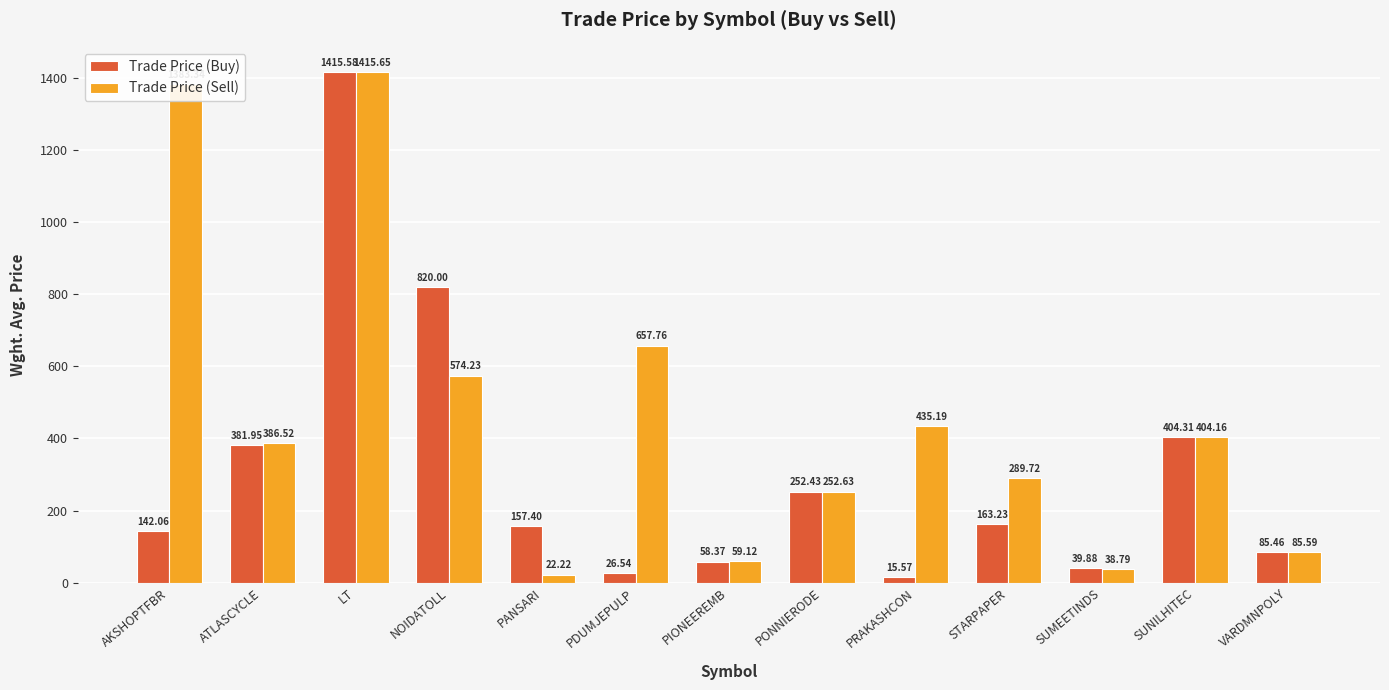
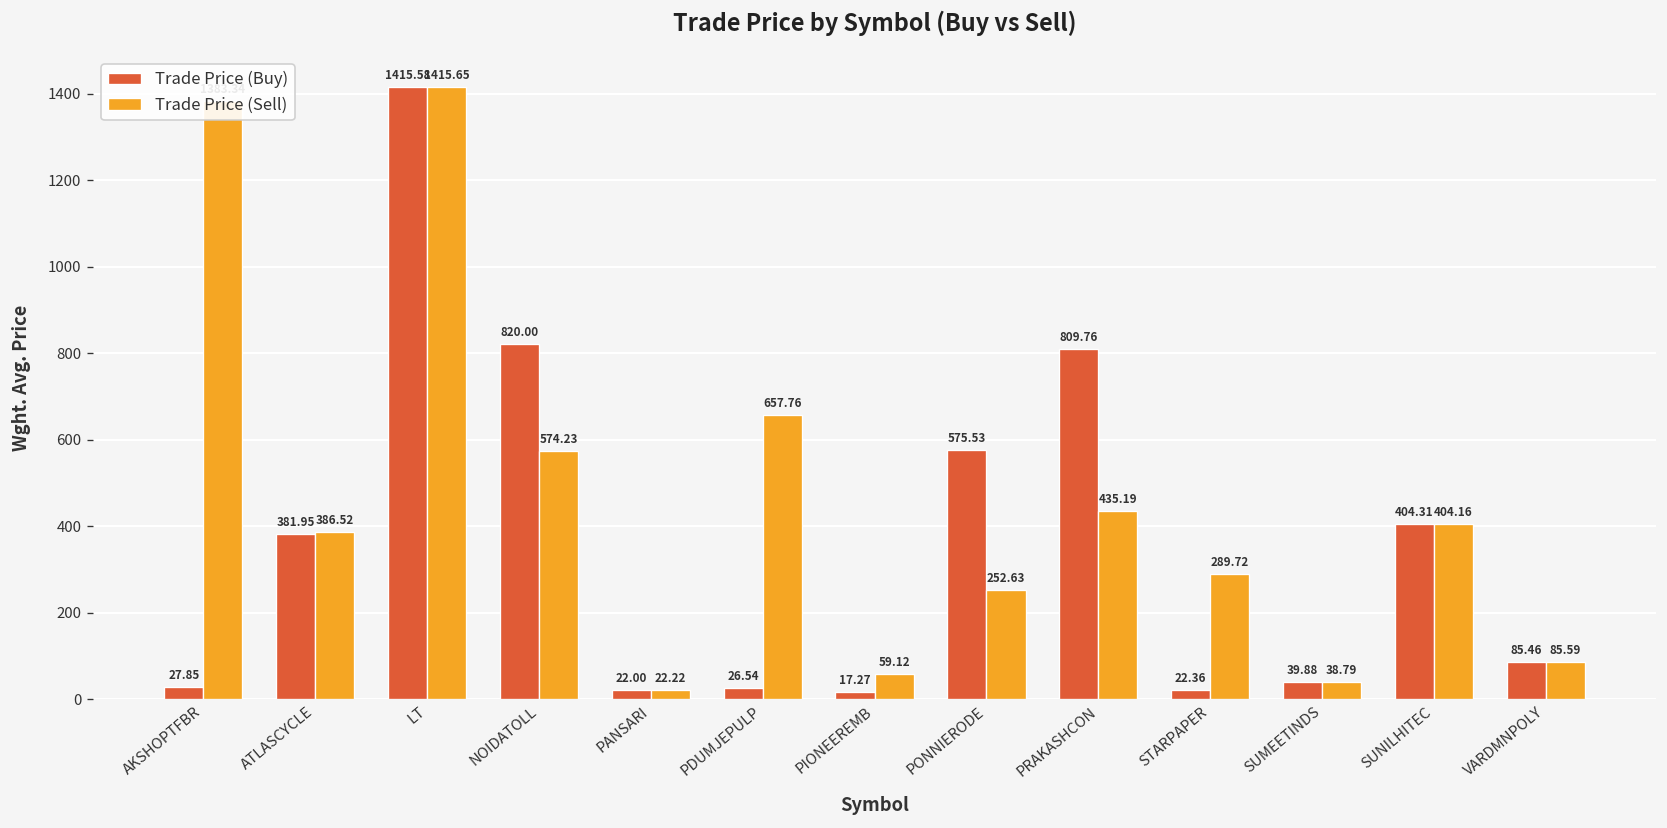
Trade Price (Buy), AKSHOPTFBR: 142.06 -> 27.85
Trade Price (Buy), PANSARI: 157.40 -> 22.00
Trade Price (Buy), PIONEEREMB: 58.37 -> 17.27
Trade Price (Buy), PONNIERODE: 252.43 -> 575.53
Trade Price (Buy), PRAKASHCON: 15.57 -> 809.76
Trade Price (Buy), STARPAPER: 163.23 -> 22.36
